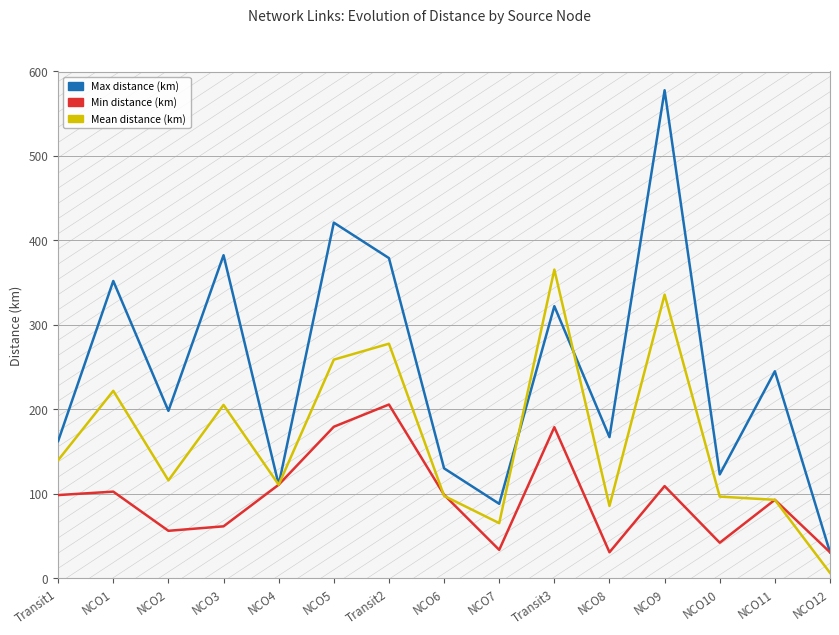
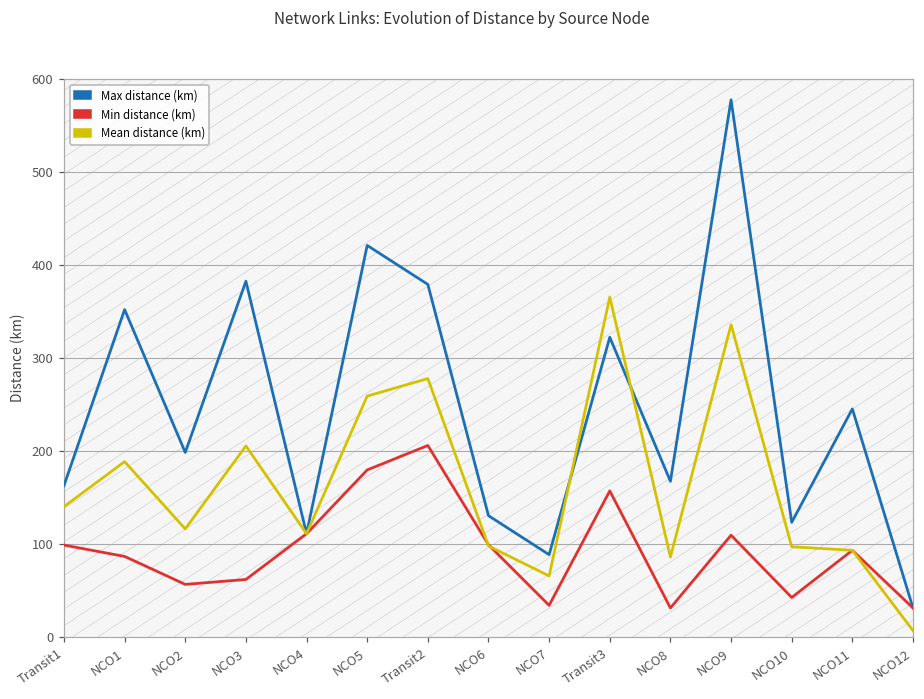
Min distance (km), NCO1: 100 -> 90
Mean distance (km), NCO1: 220 -> 190
Min distance (km), Transit3: 180 -> 160
